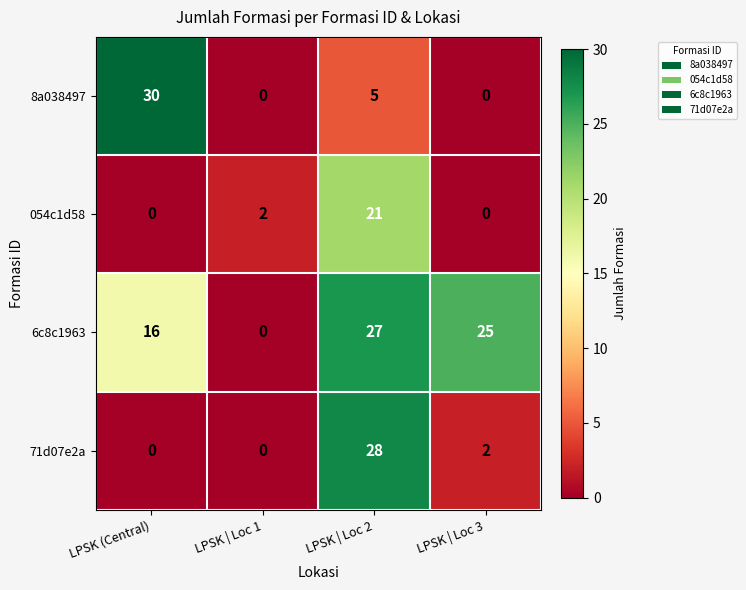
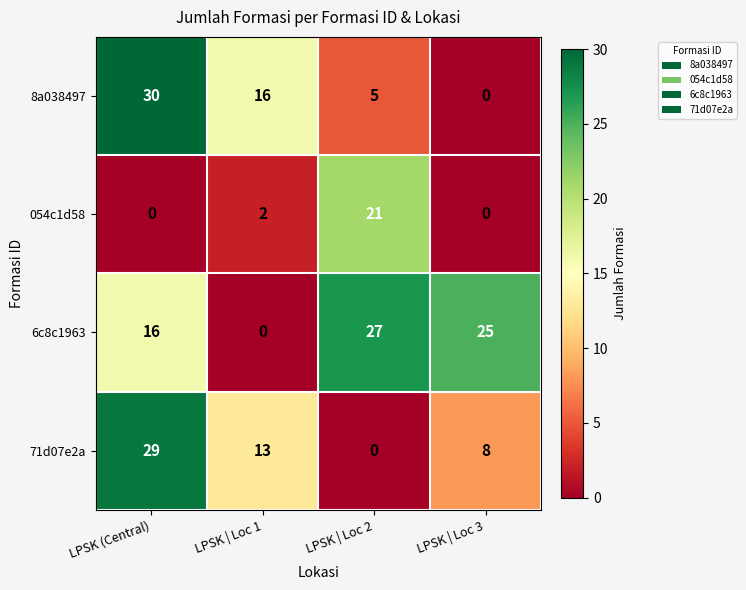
8a038497, LPSK | Loc 1: 0 -> 16
71d07e2a, LPSK (Central): 0 -> 29
71d07e2a, LPSK | Loc 1: 0 -> 13
71d07e2a, LPSK | Loc 2: 28 -> 0
71d07e2a, LPSK | Loc 3: 2 -> 8
